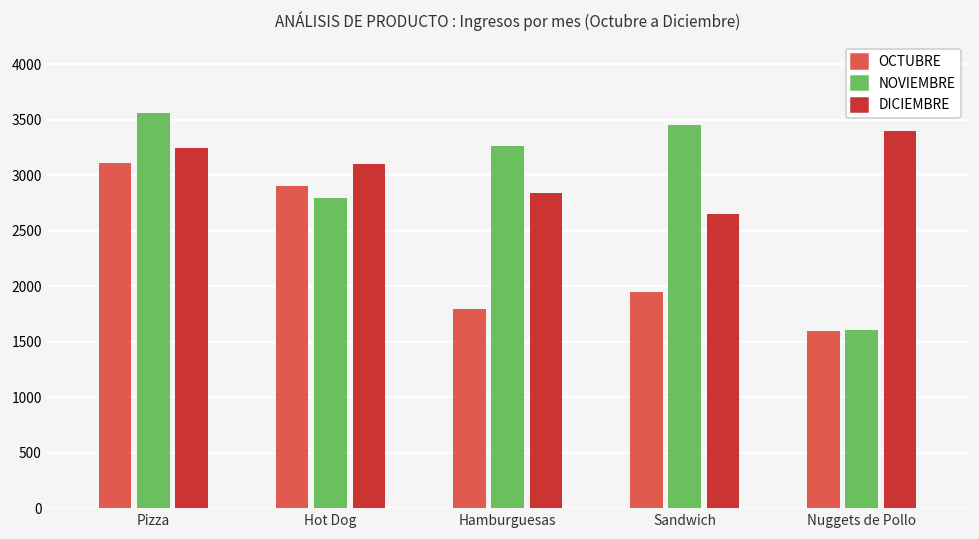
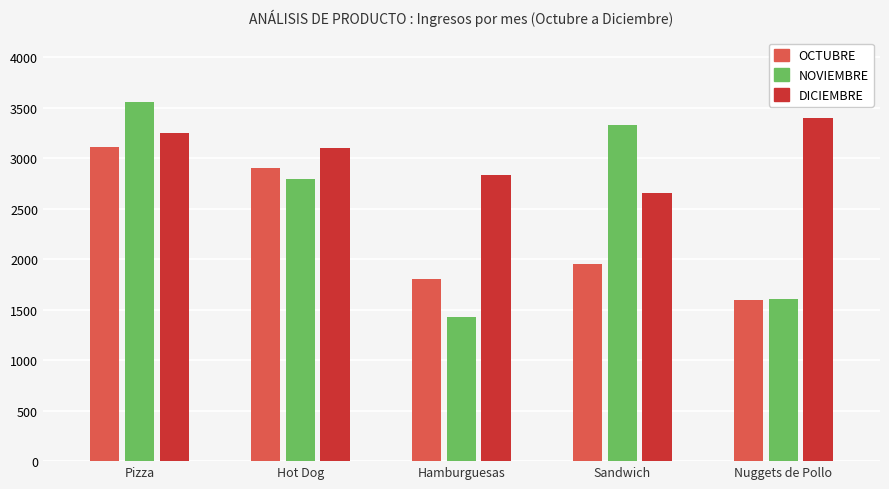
NOVIEMBRE, Hamburguesas: 3260 -> 1430
NOVIEMBRE, Sandwich: 3450 -> 3330
